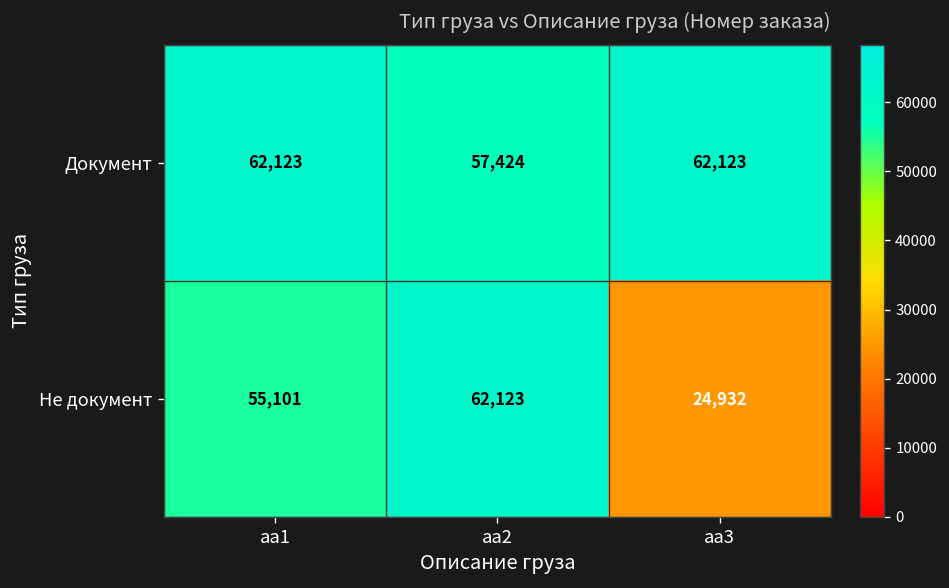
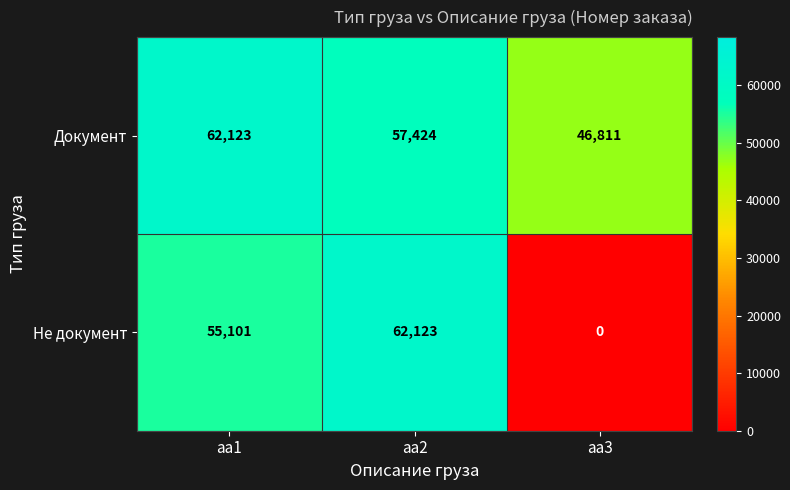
Документ, аа3: 62,123 -> 46,811
Не документ, аа3: 24,932 -> 0
